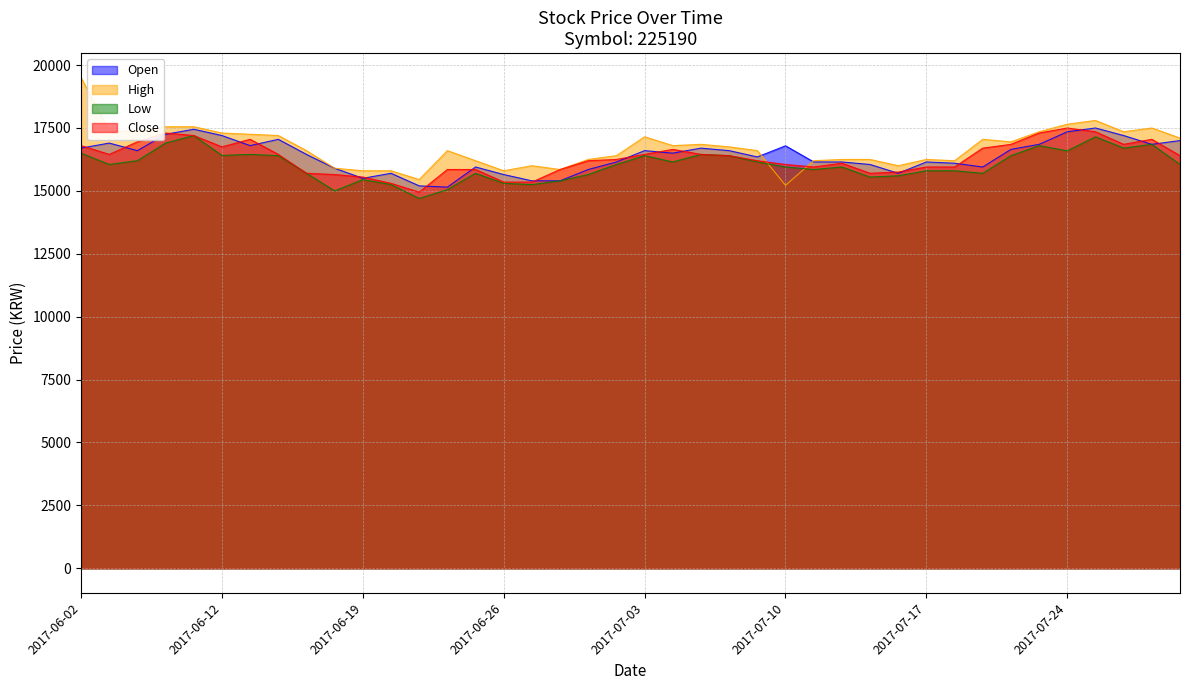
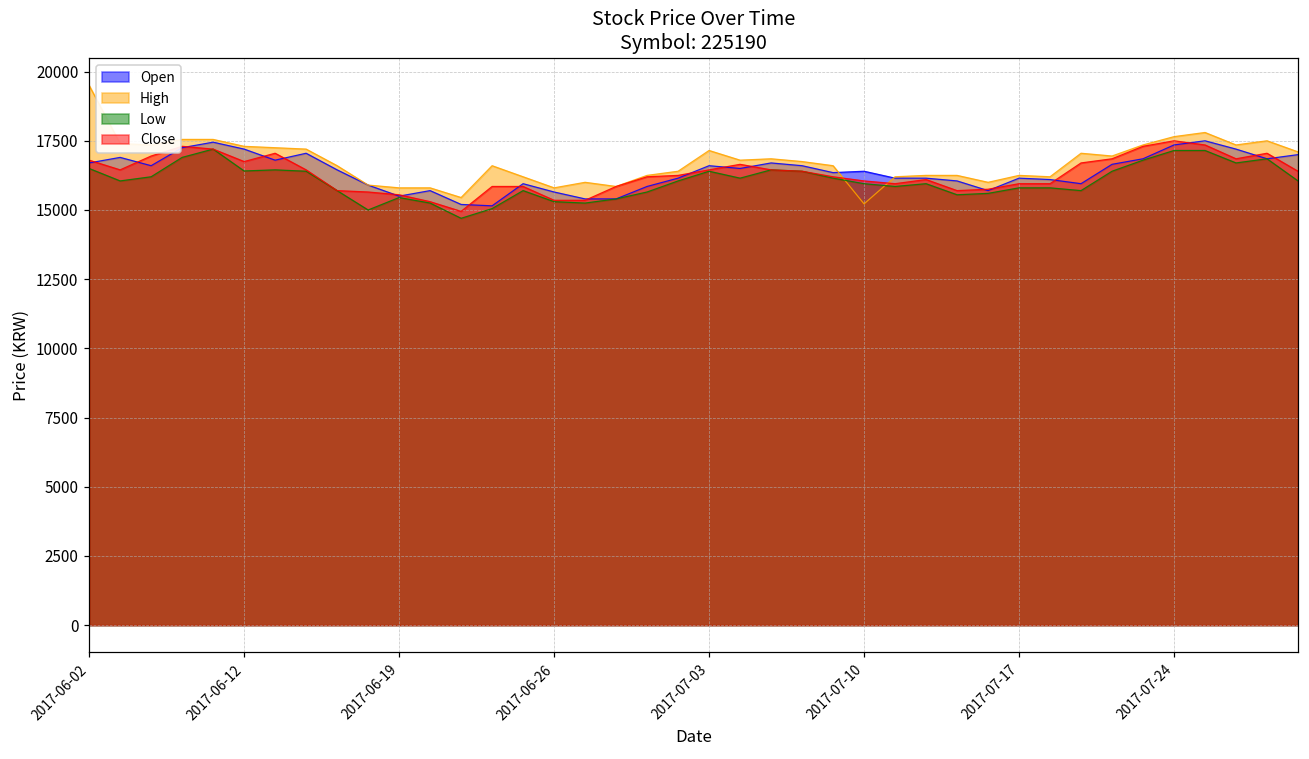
Open, 2017-07-10: 16800 -> 16400
Low, 2017-07-24: 16600 -> 17200
